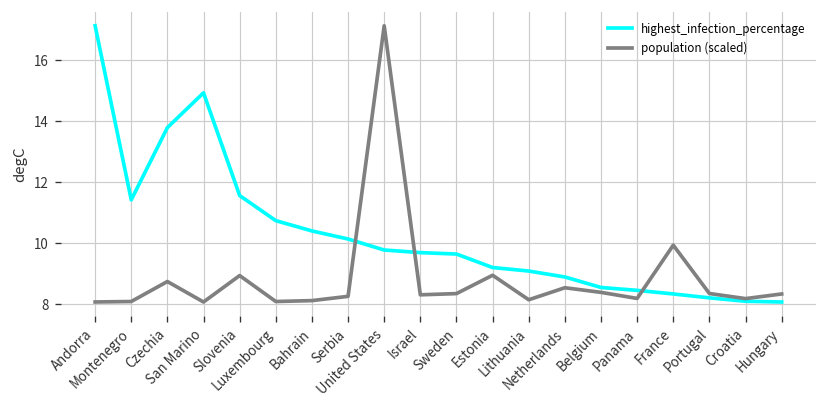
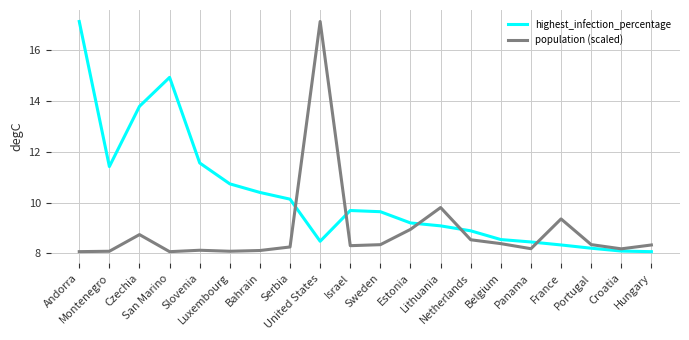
population (scaled), Slovenia: 8.9 -> 8.1
highest_infection_percentage, United States: 9.8 -> 8.5
population (scaled), Lithuania: 8.1 -> 9.8
population (scaled), France: 9.9 -> 9.4
